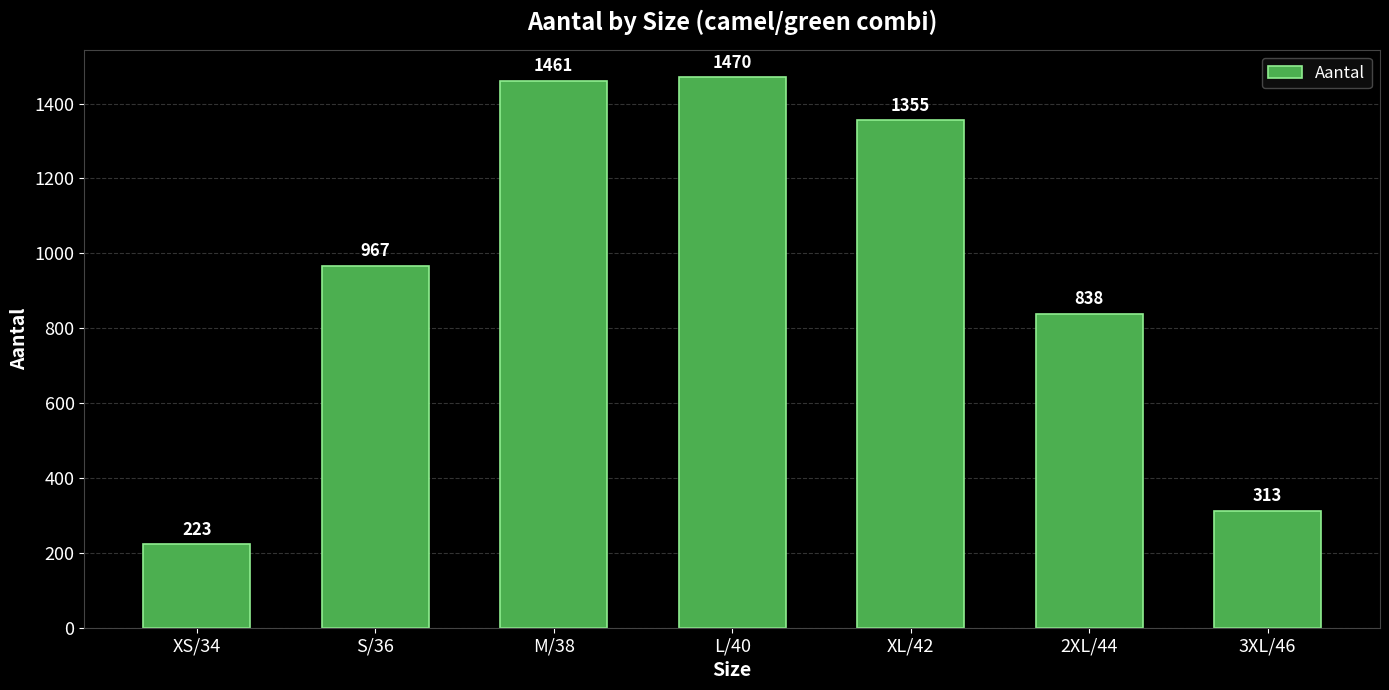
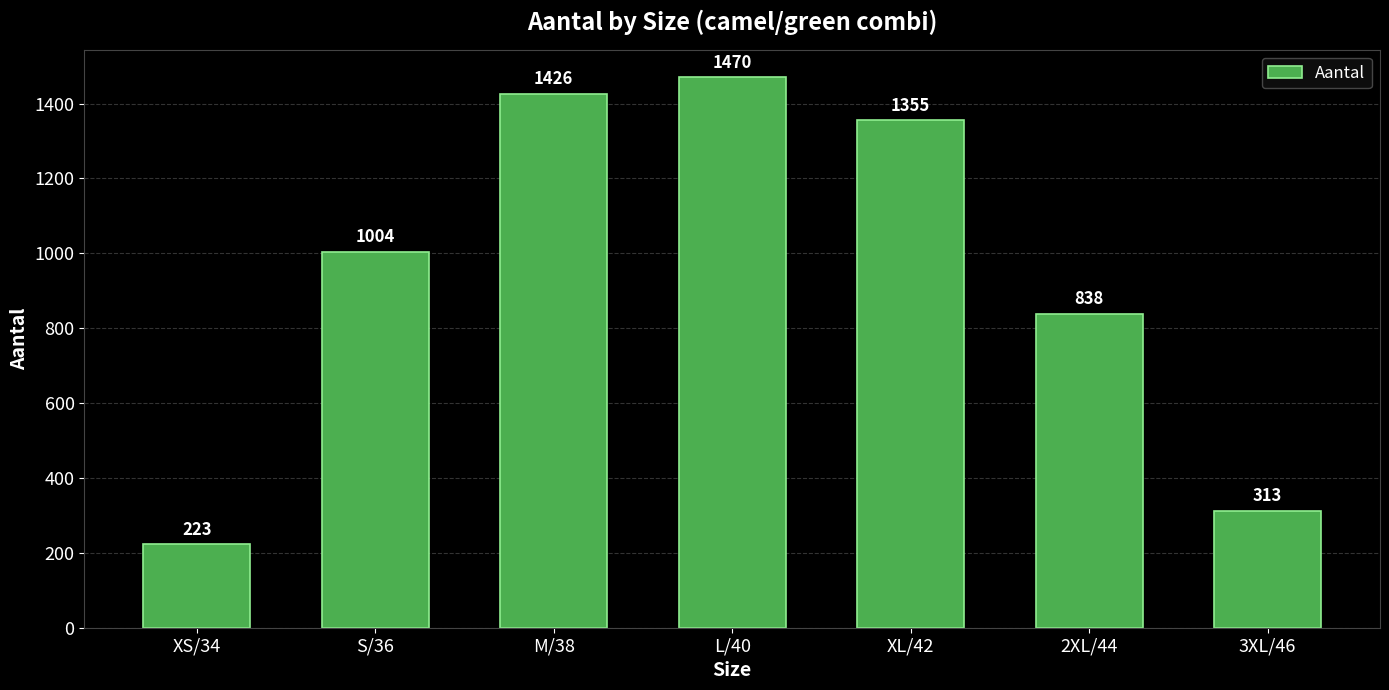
S/36: 967 -> 1004
M/38: 1461 -> 1426
